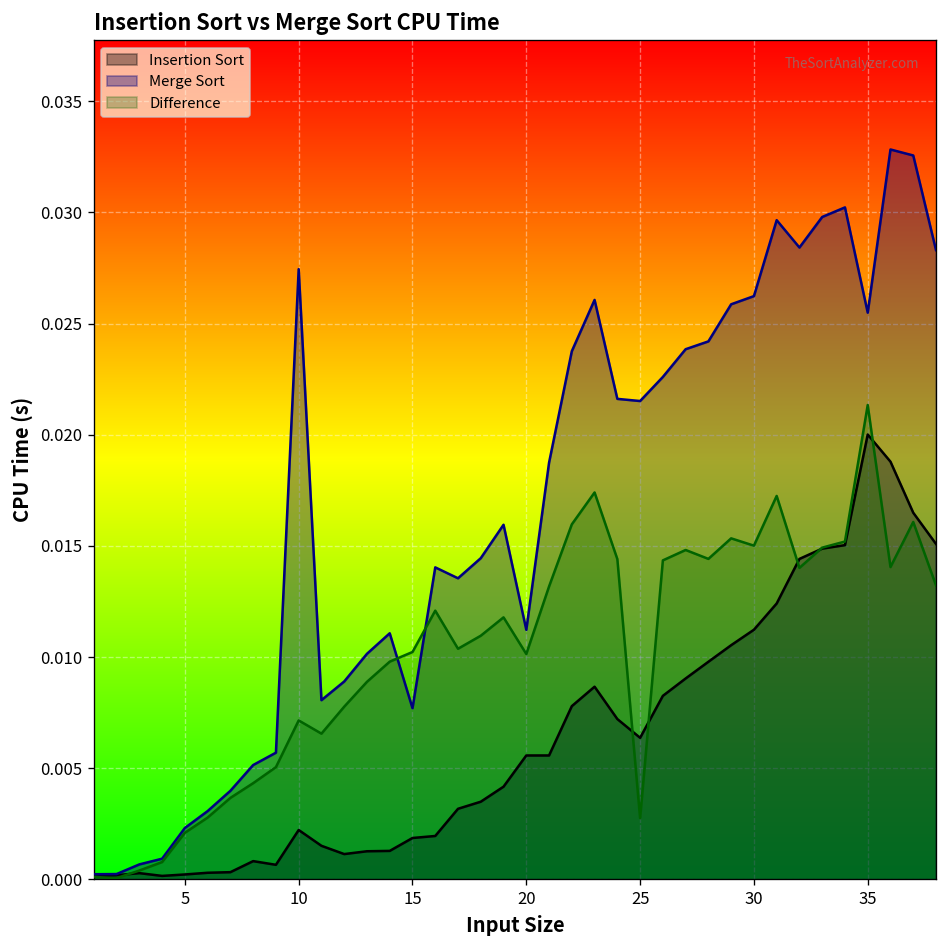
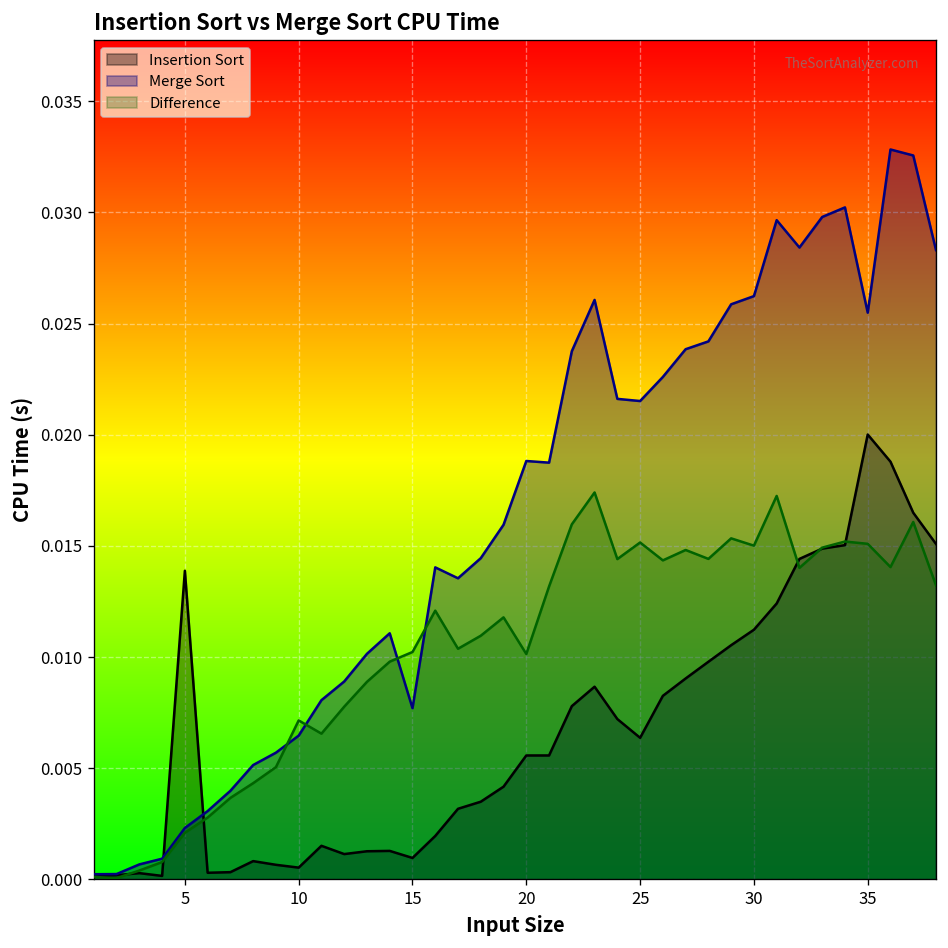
Insertion Sort, 5: 0.0002 -> 0.0139
Insertion Sort, 10: 0.0022 -> 0.0005
Merge Sort, 10: 0.0275 -> 0.0065
Insertion Sort, 15: 0.0019 -> 0.0010
Merge Sort, 20: 0.0112 -> 0.0188
Difference, 25: 0.0027 -> 0.0152
Difference, 35: 0.0213 -> 0.0151
